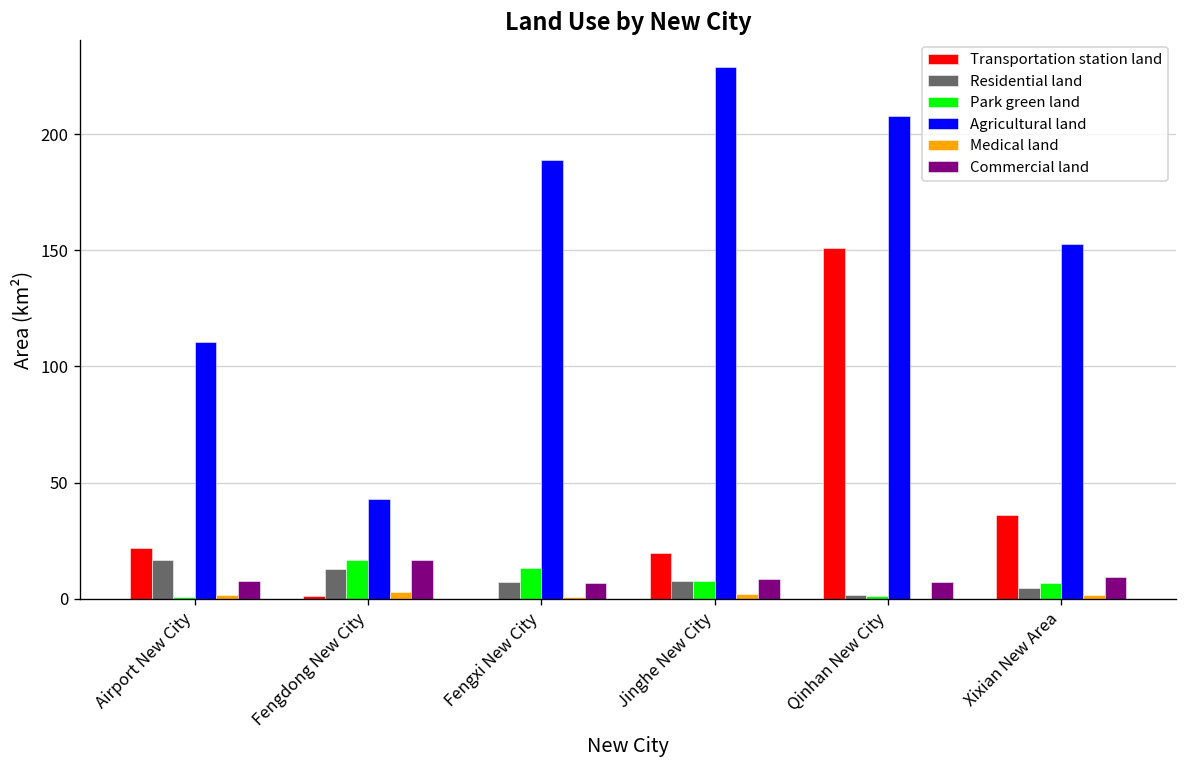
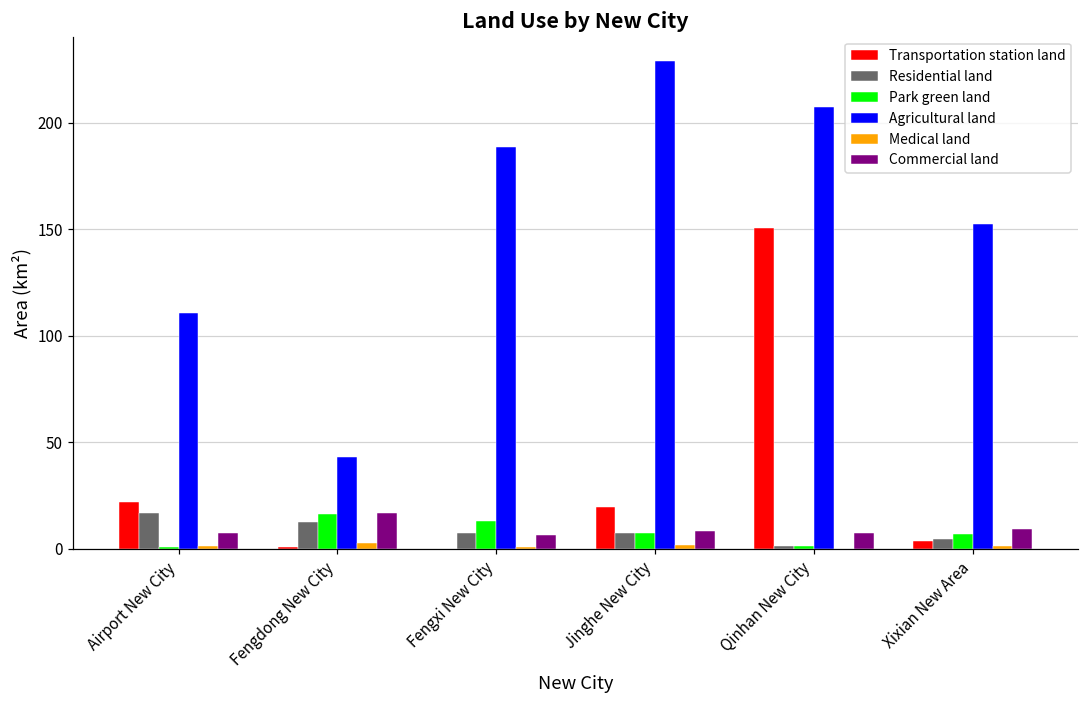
Transportation station land, Xixian New Area: 36 -> 4
